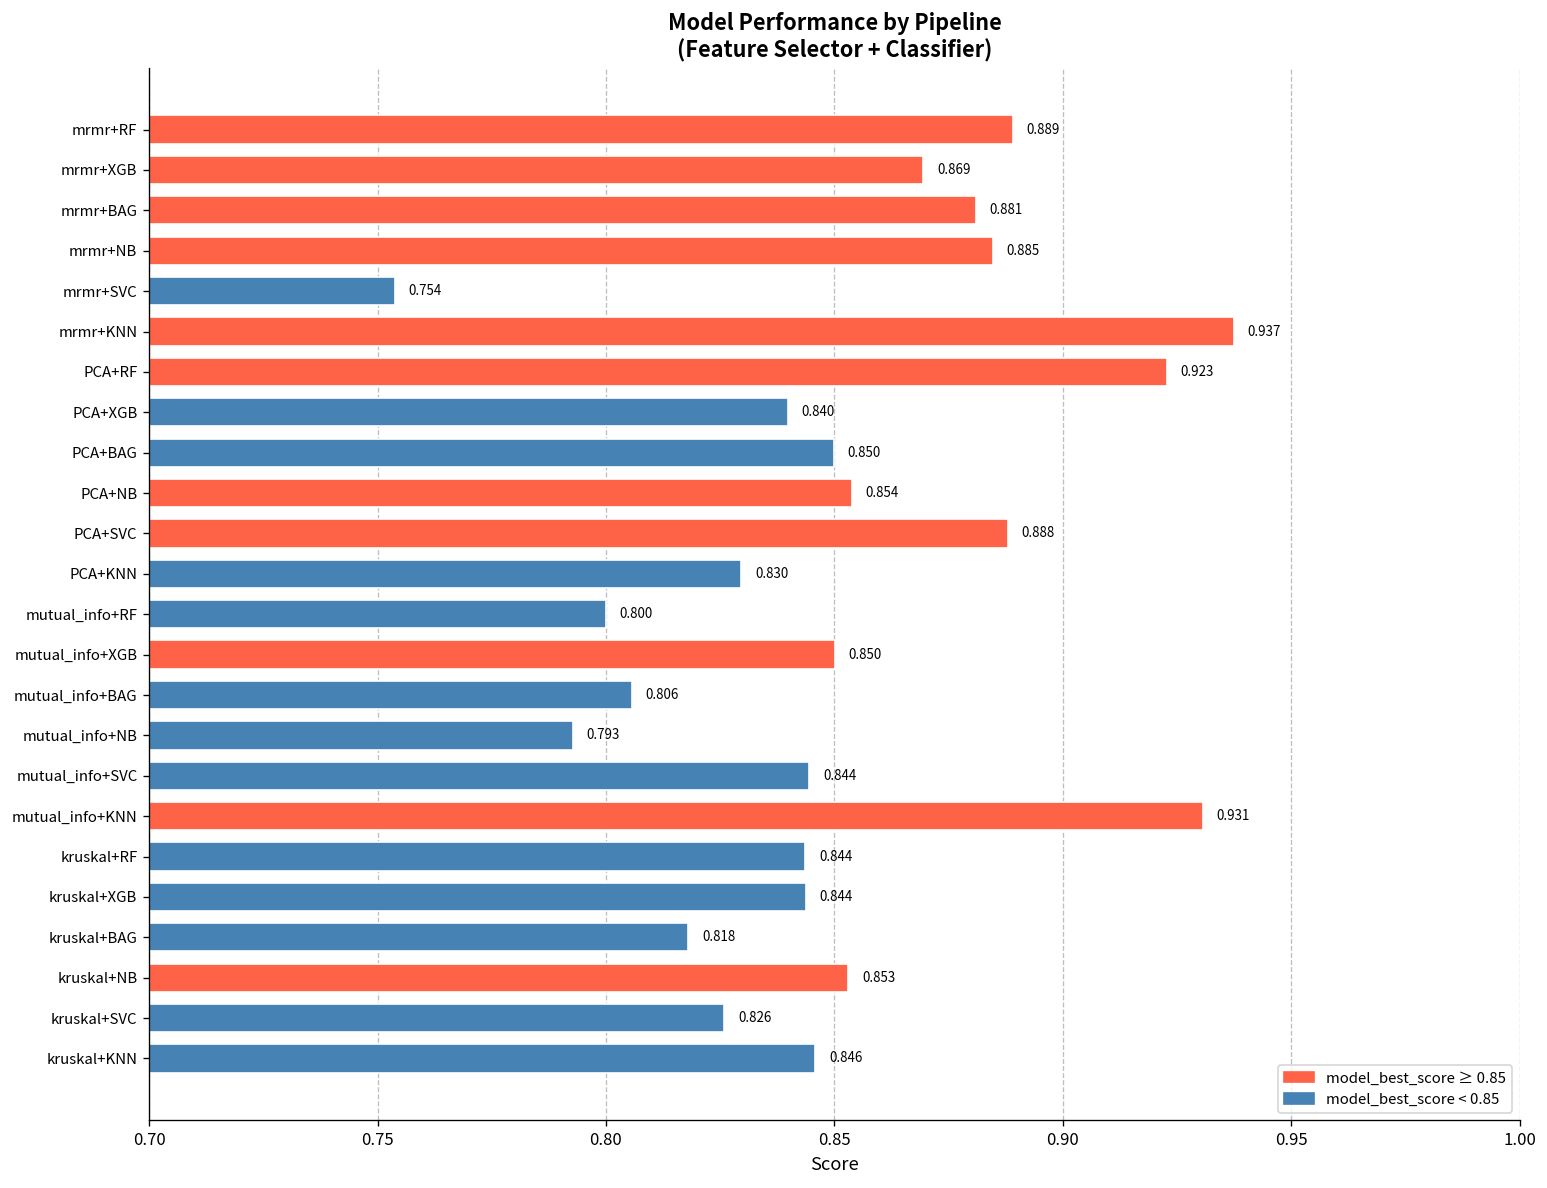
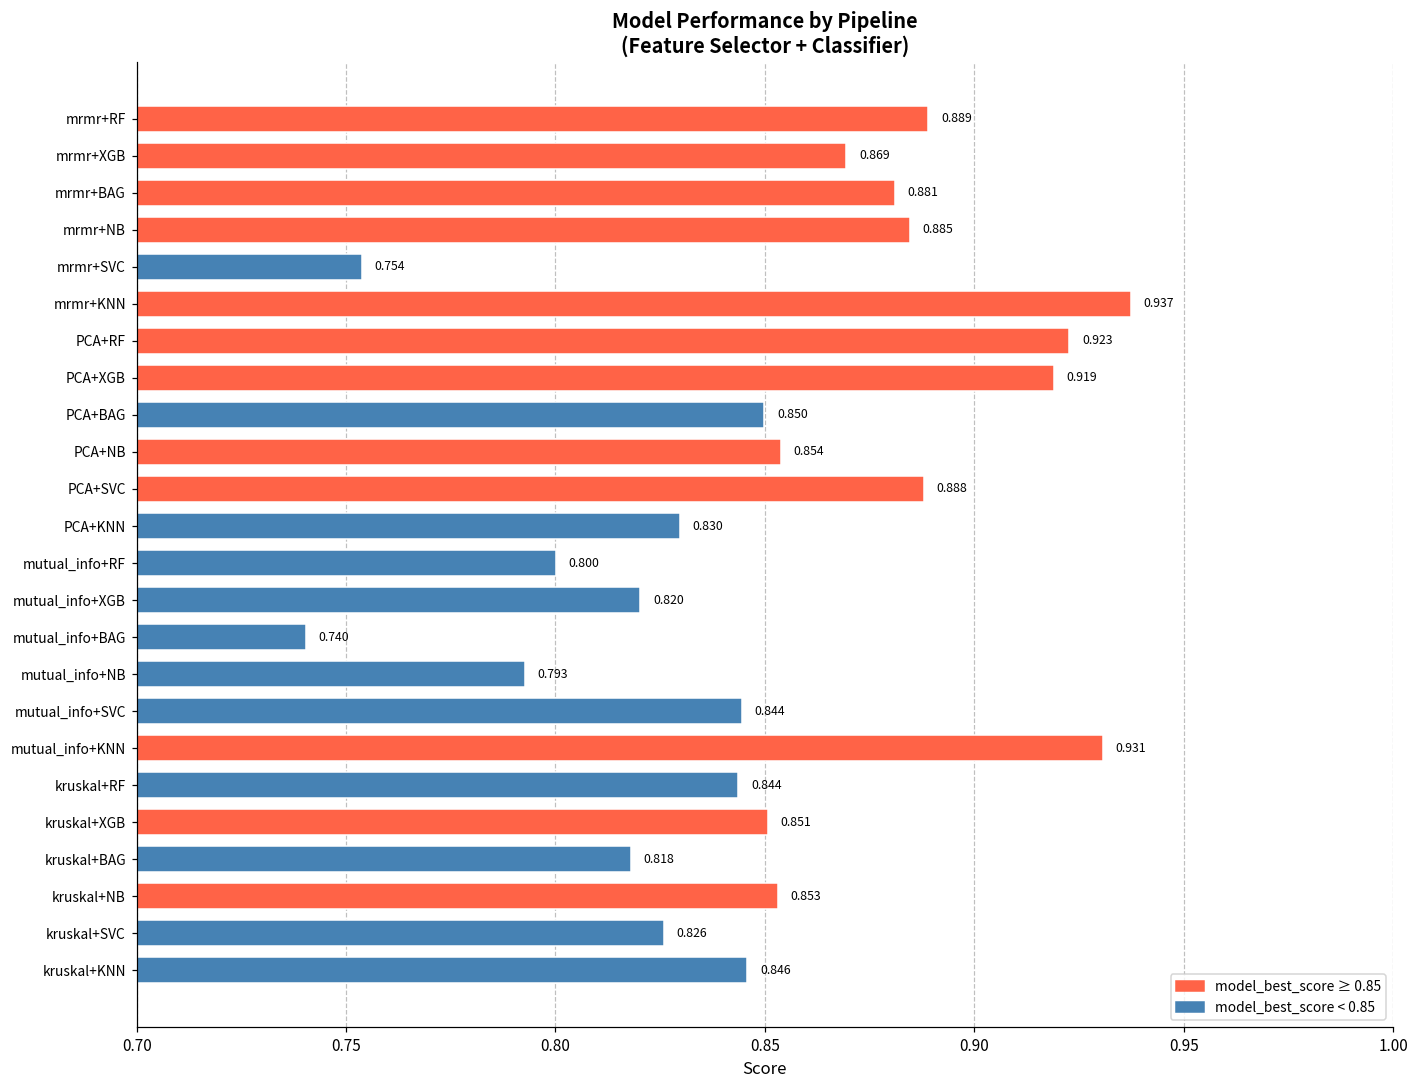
PCA+XGB: 0.840 -> 0.919
mutual_info+XGB: 0.850 -> 0.820
mutual_info+BAG: 0.806 -> 0.740
kruskal+XGB: 0.844 -> 0.851
